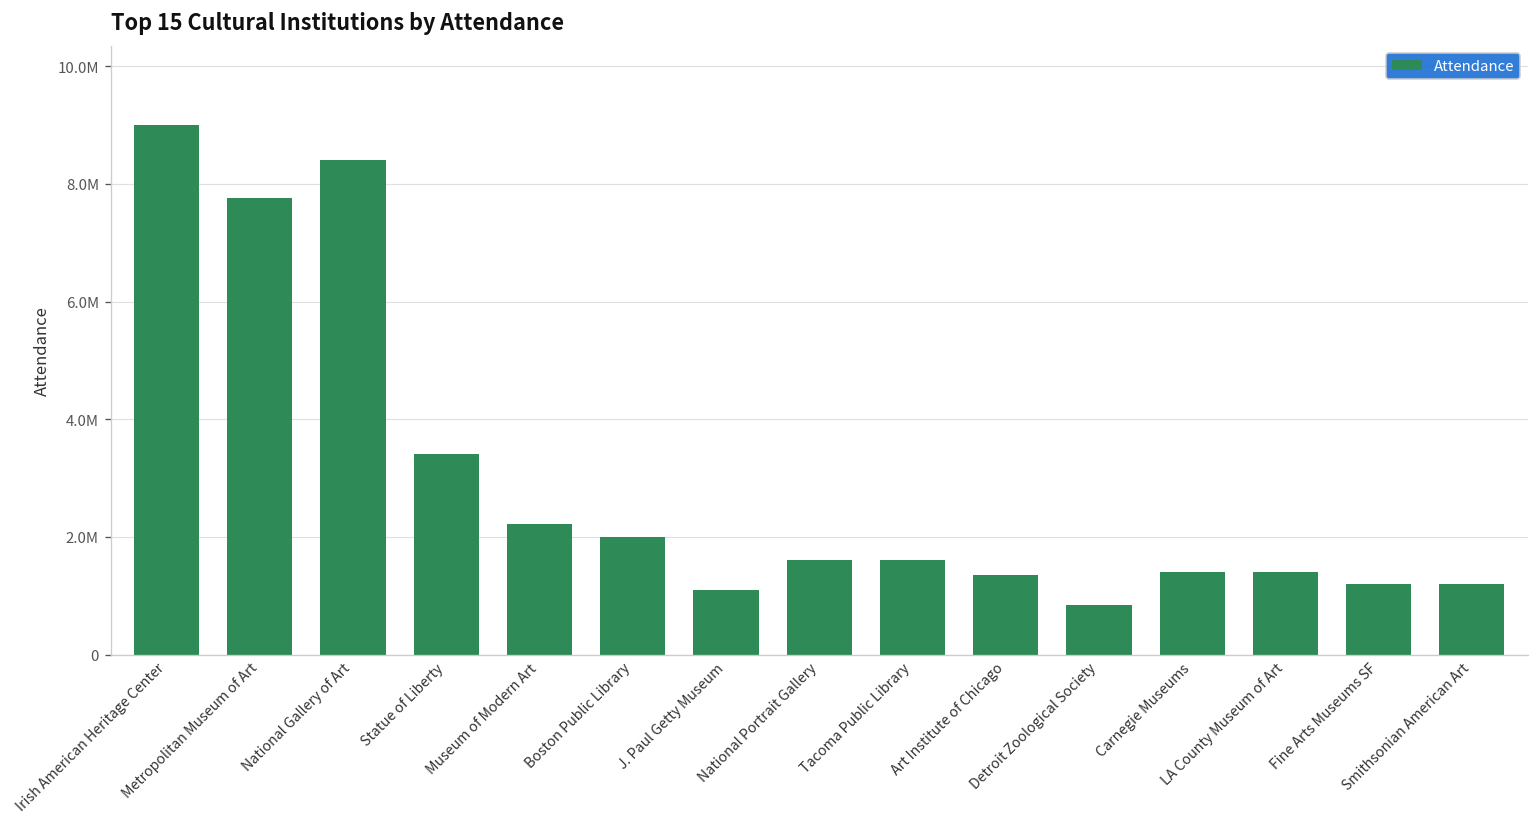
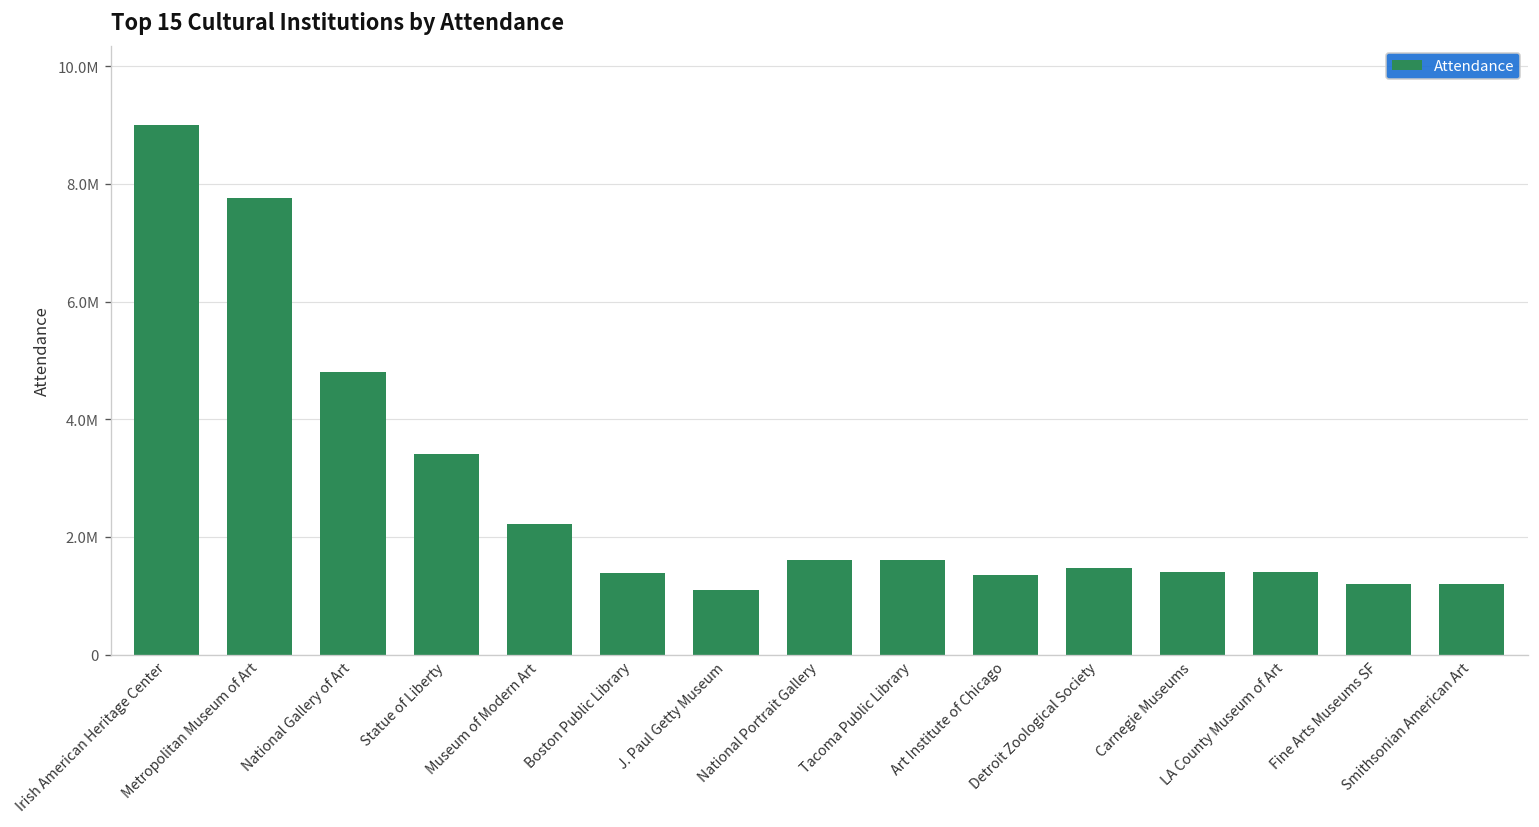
National Gallery of Art: 8400000 -> 4800000
Boston Public Library: 2000000 -> 1400000
Detroit Zoological Society: 800000 -> 1500000
